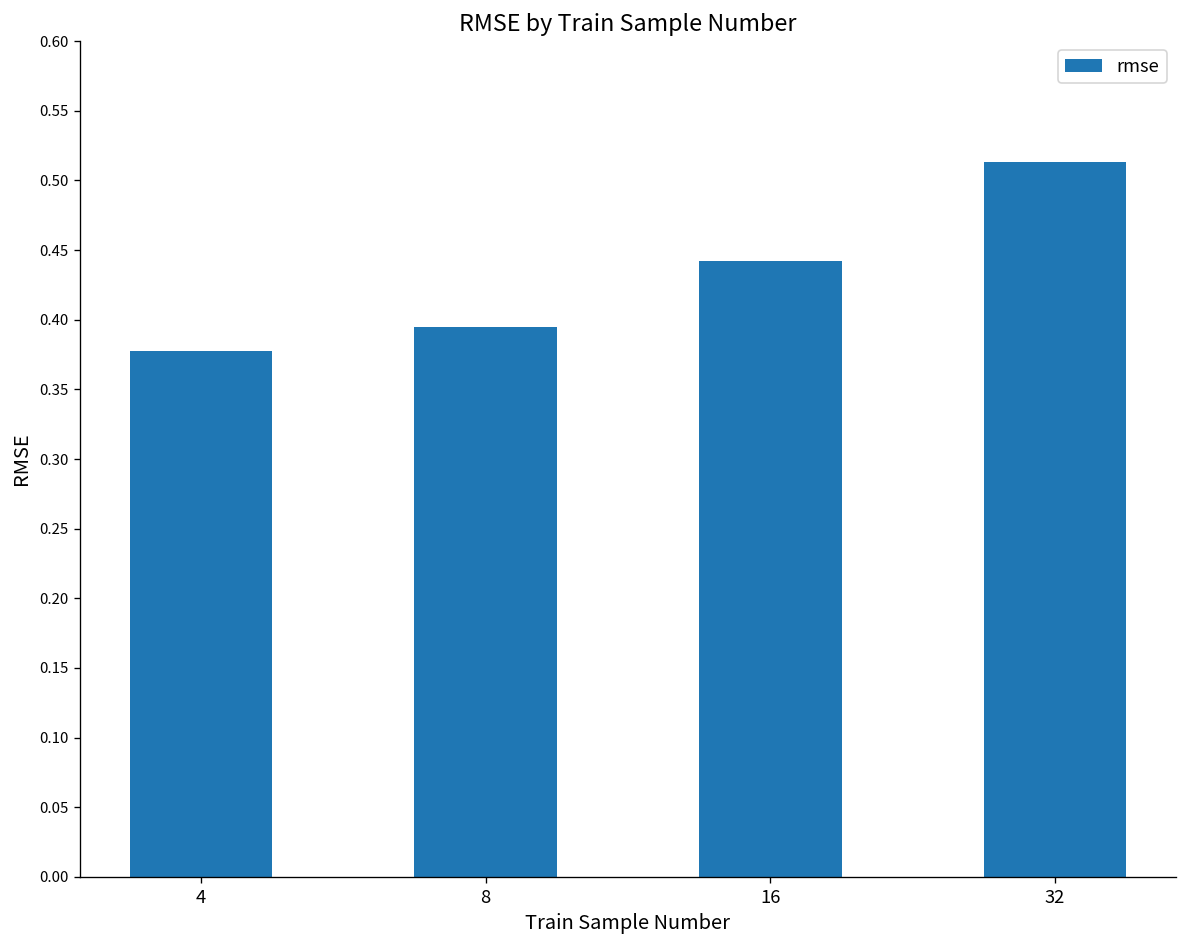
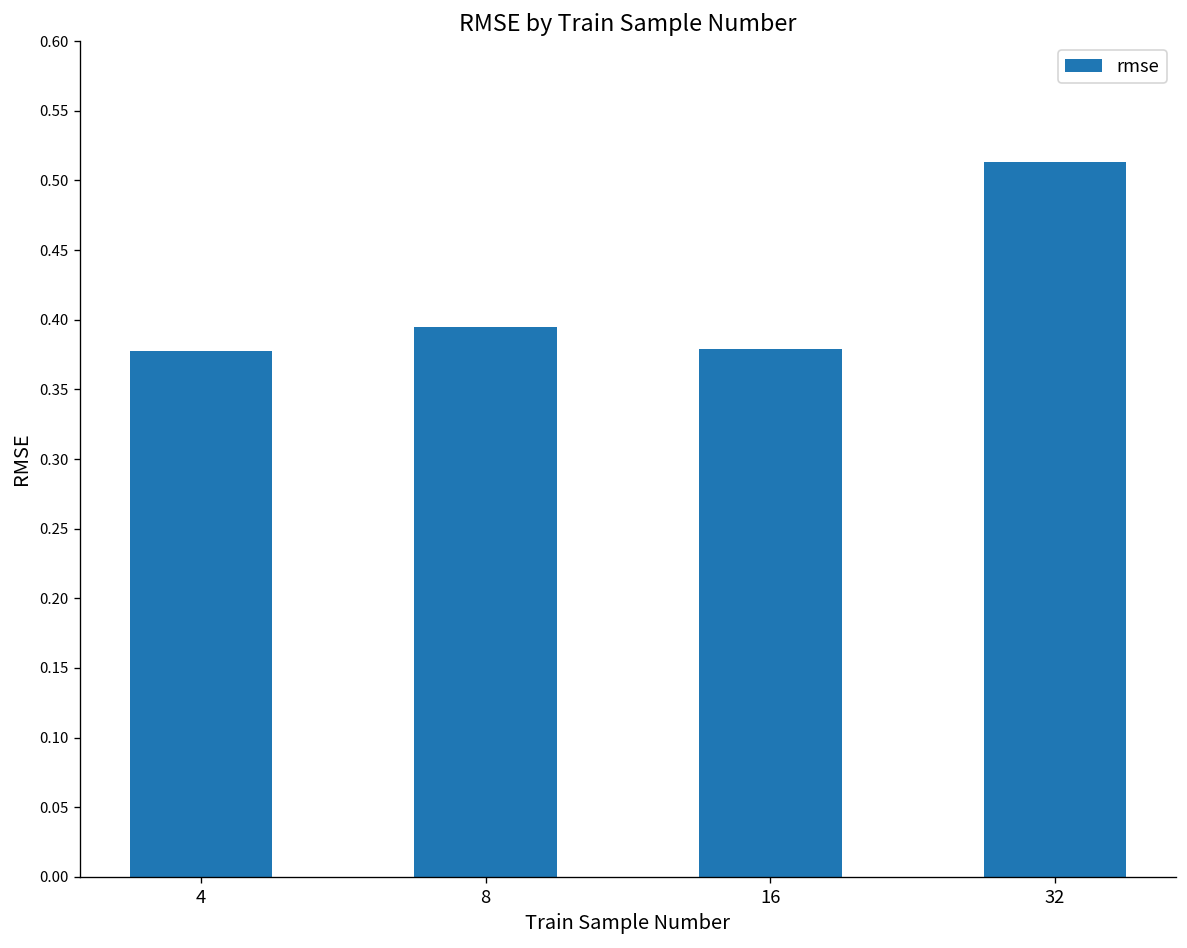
16: 0.442 -> 0.379
